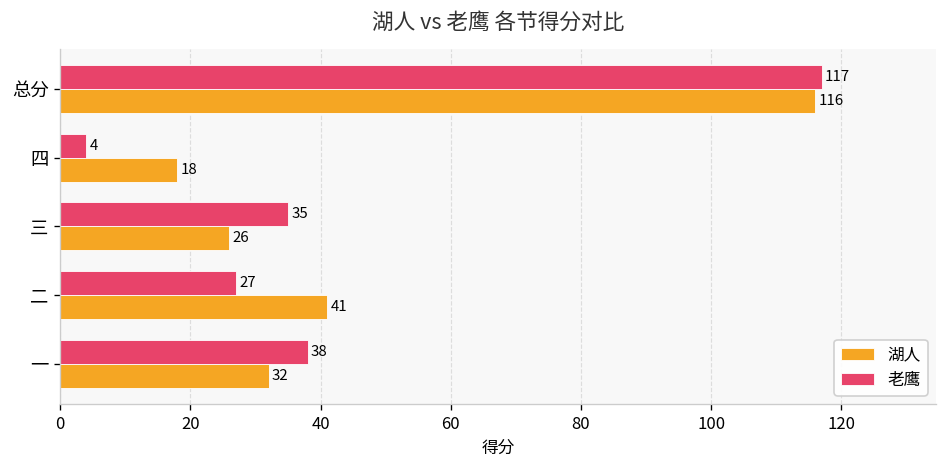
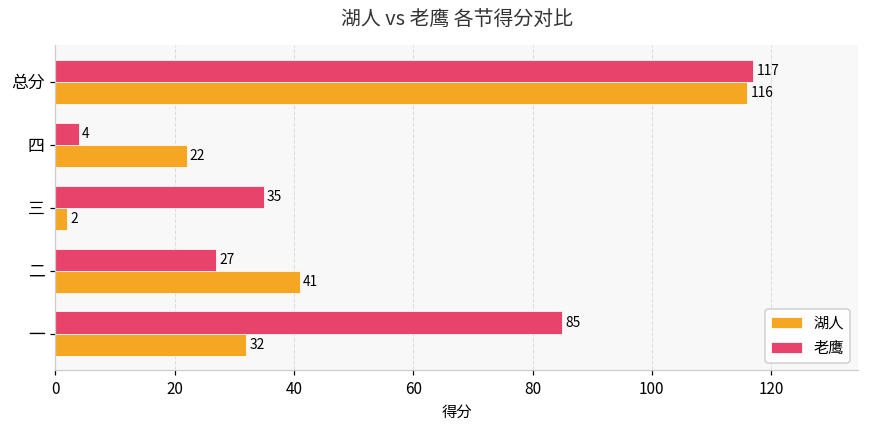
湖人, 四: 18 -> 22
湖人, 三: 26 -> 2
老鹰, 一: 38 -> 85
